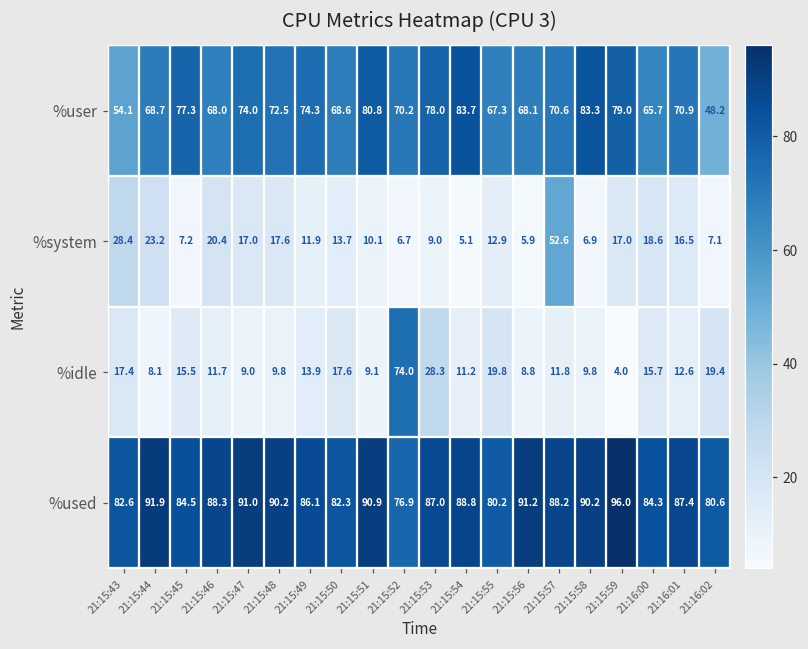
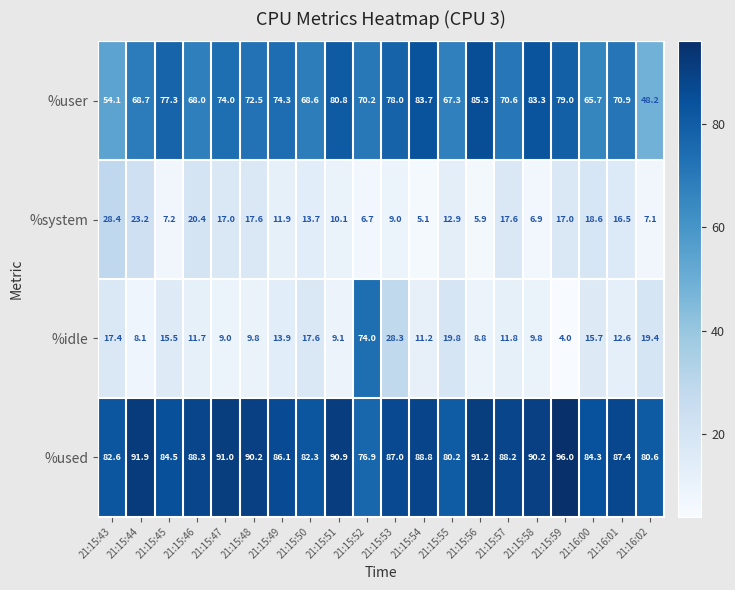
%user, 21:15:56: 68.1 -> 85.3
%system, 21:15:57: 52.6 -> 17.6
